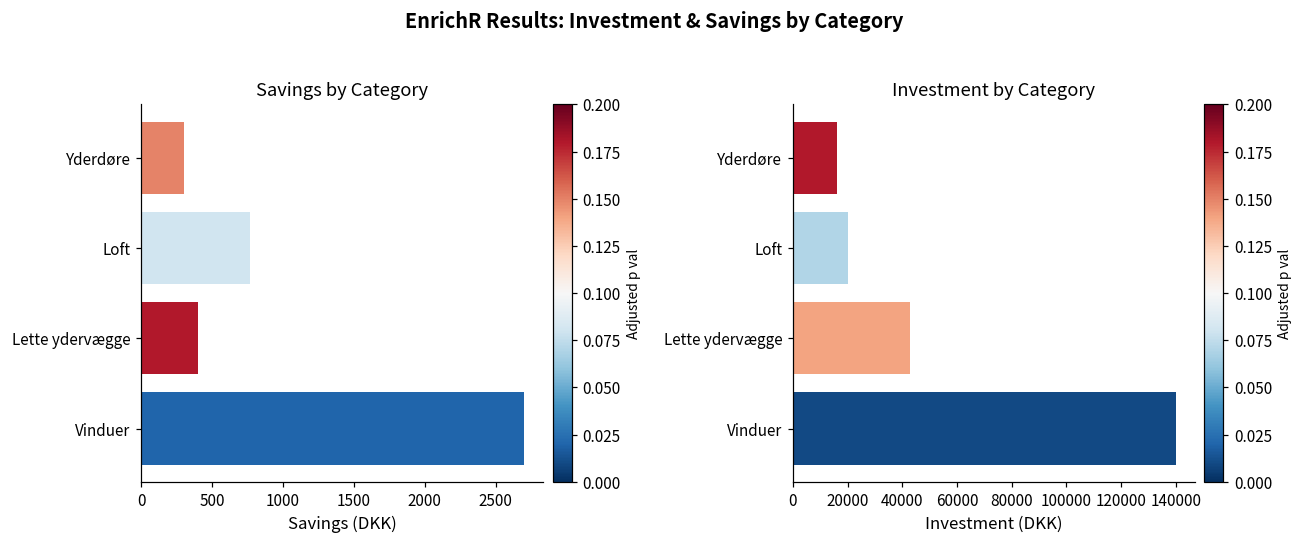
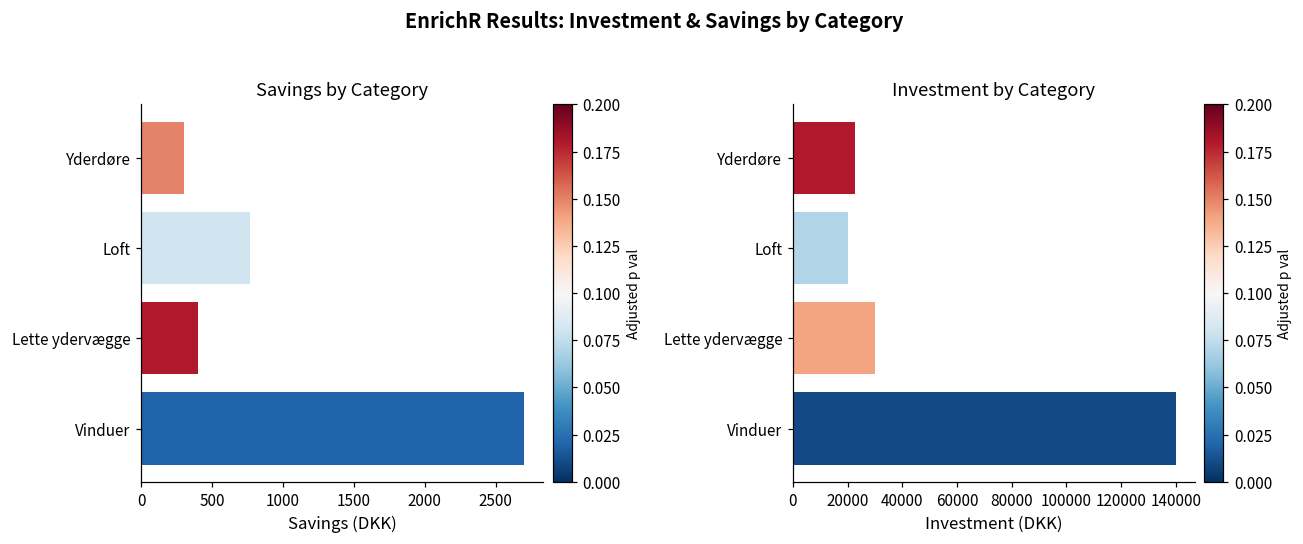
Investment by Category, Yderdøre: 16000 -> 23000
Investment by Category, Lette ydervægge: 43000 -> 30000
